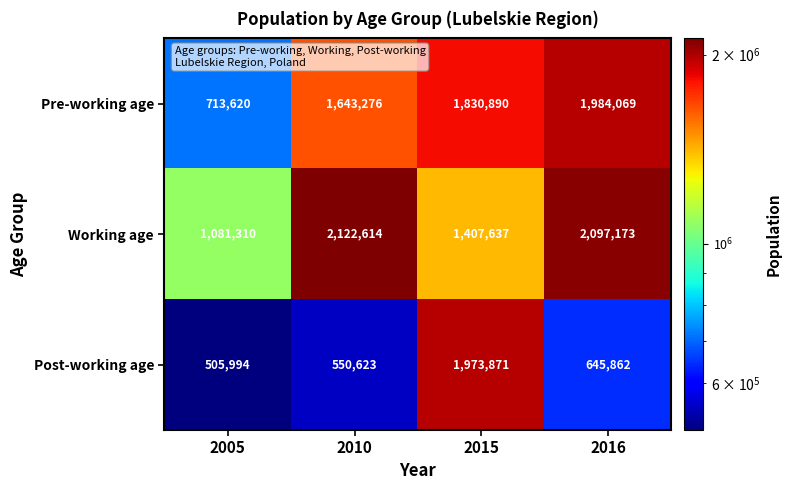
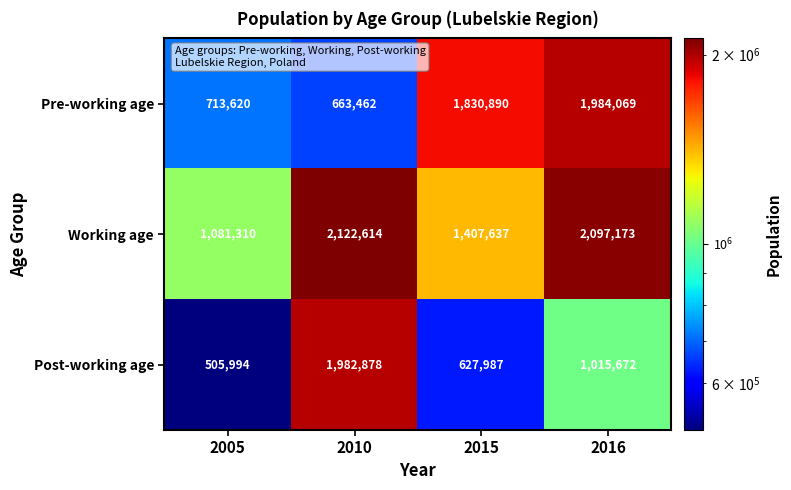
Pre-working age, 2010: 1,643,276 -> 663,462
Post-working age, 2010: 550,623 -> 1,982,878
Post-working age, 2015: 1,973,871 -> 627,987
Post-working age, 2016: 645,862 -> 1,015,672
